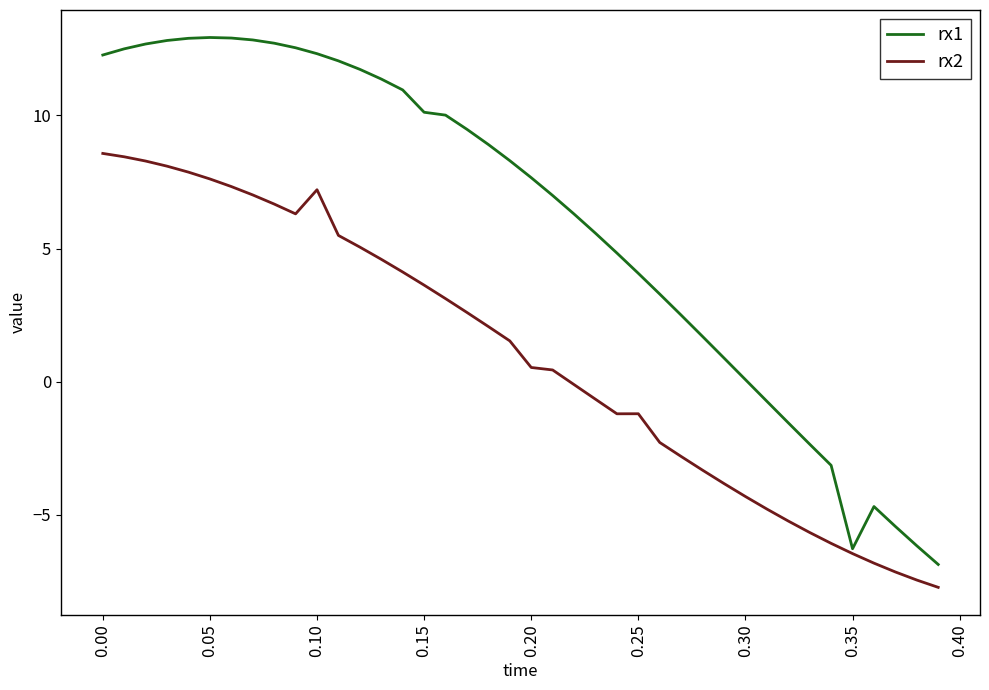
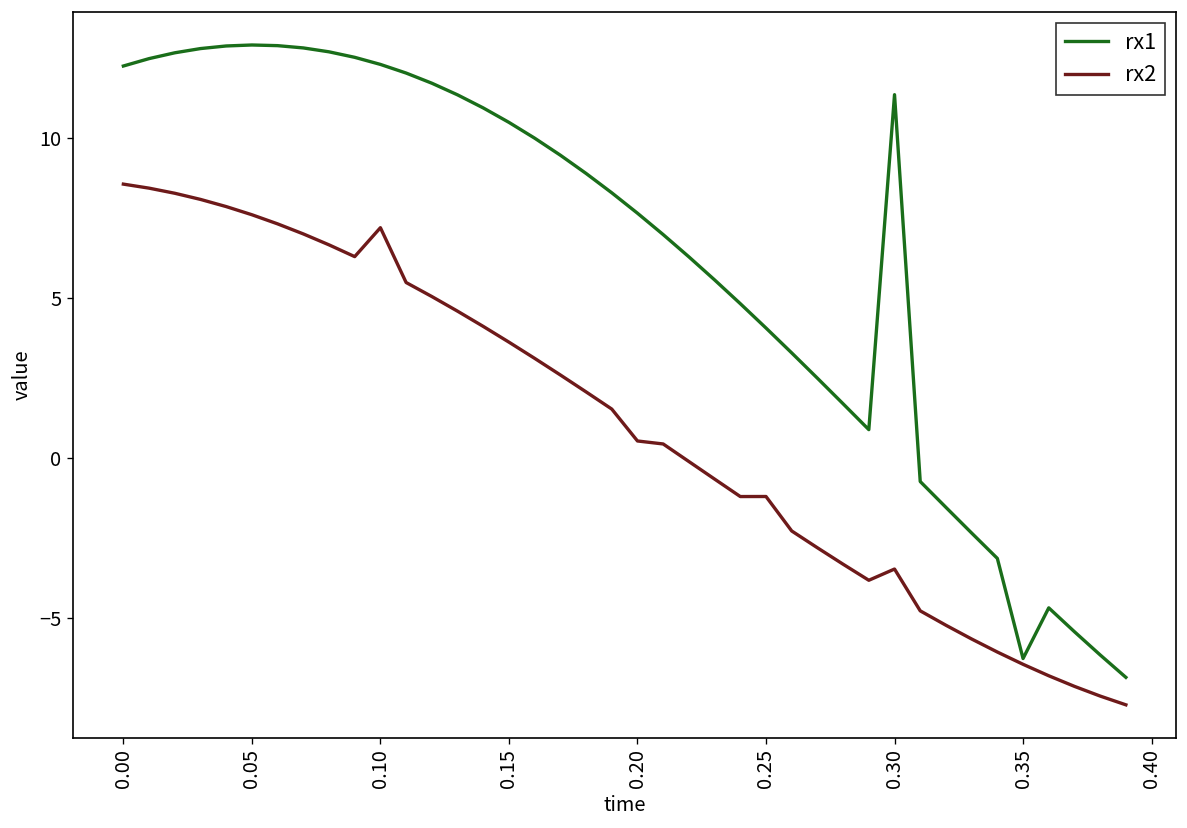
rx1, 0.15: 10.1 -> 10.5
rx1, 0.30: 0.1 -> 11.4
rx2, 0.30: -4.3 -> -3.5
